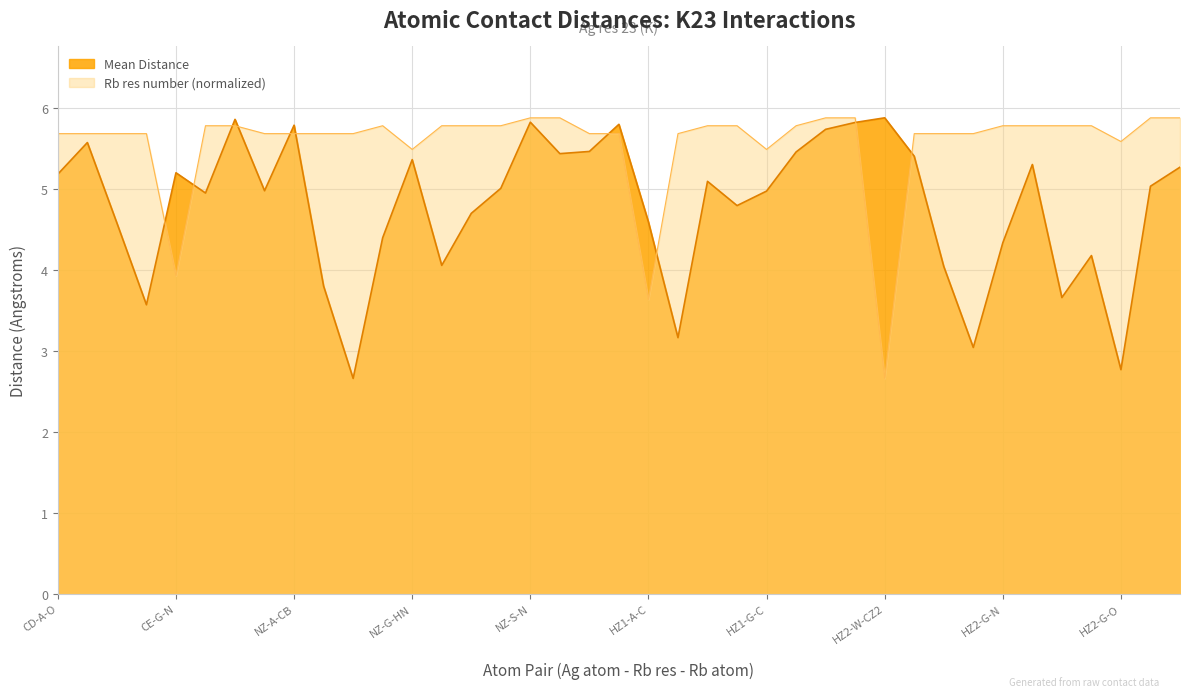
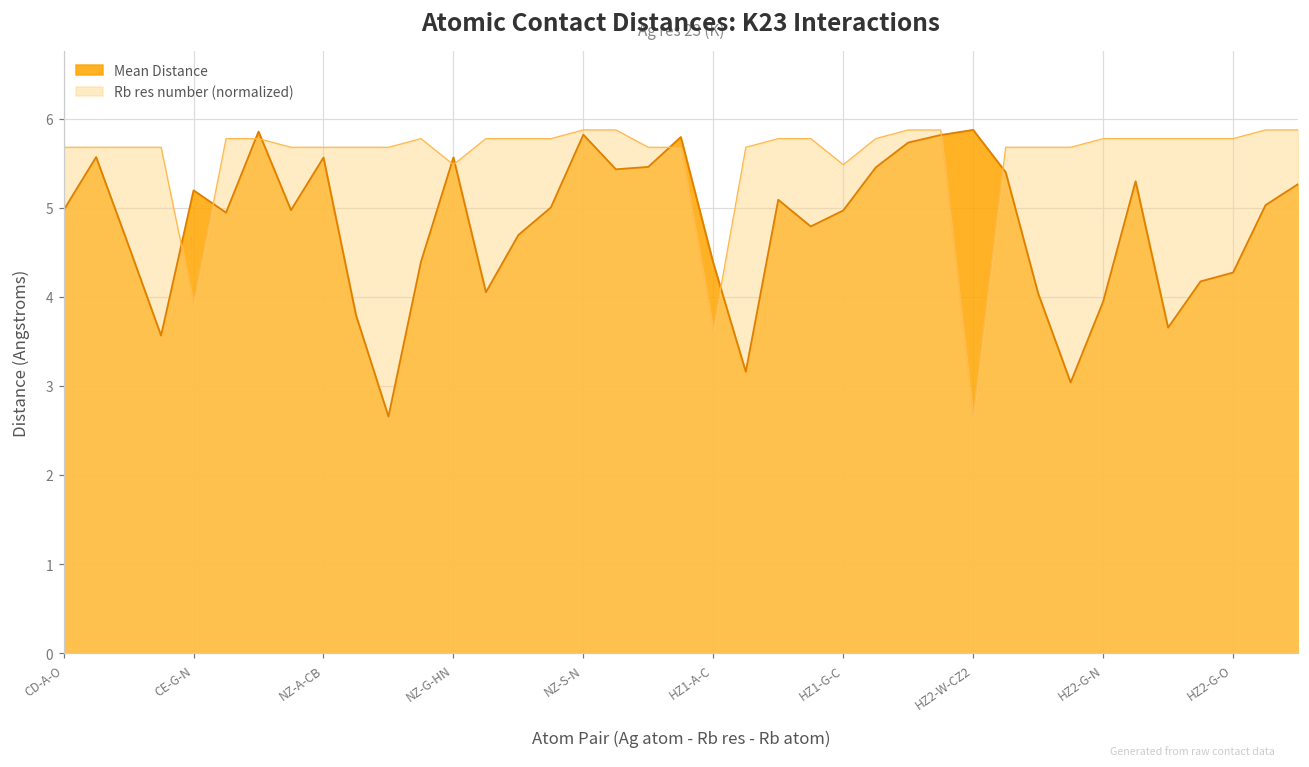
Mean Distance, CD-A-O: 5.2 -> 5.0
Mean Distance, NZ-A-CB: 5.8 -> 5.6
Mean Distance, NZ-G-HN: 5.4 -> 5.6
Mean Distance, HZ1-A-C: 4.6 -> 4.4
Mean Distance, HZ2-G-N: 4.3 -> 3.9
Mean Distance, HZ2-G-O: 2.8 -> 4.3
Rb res number (normalized), HZ2-G-O: 5.6 -> 5.8
